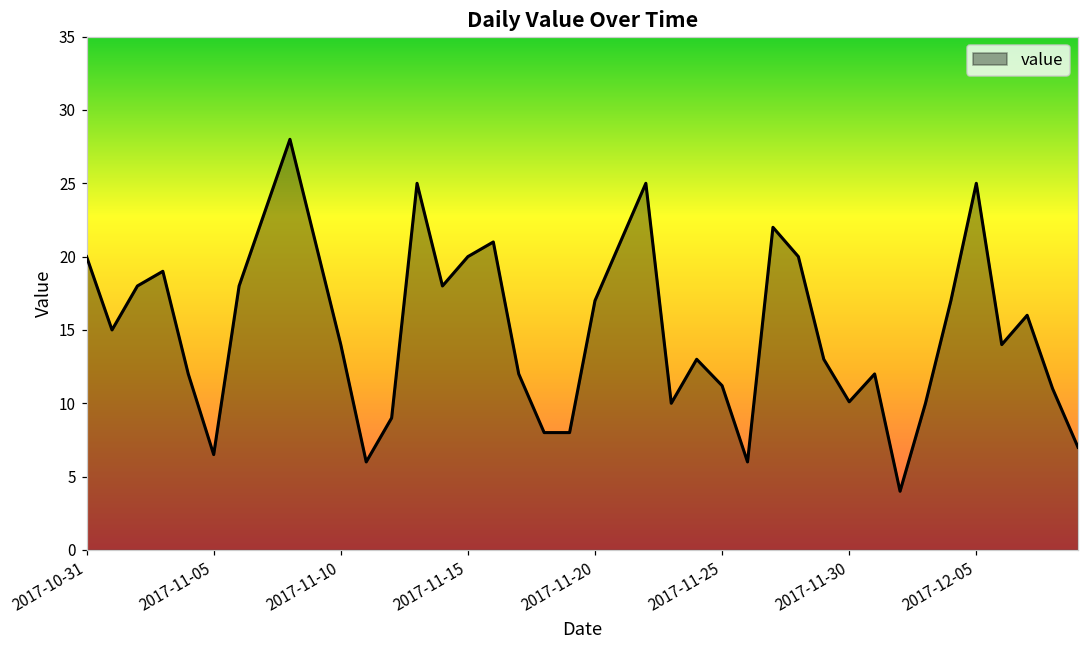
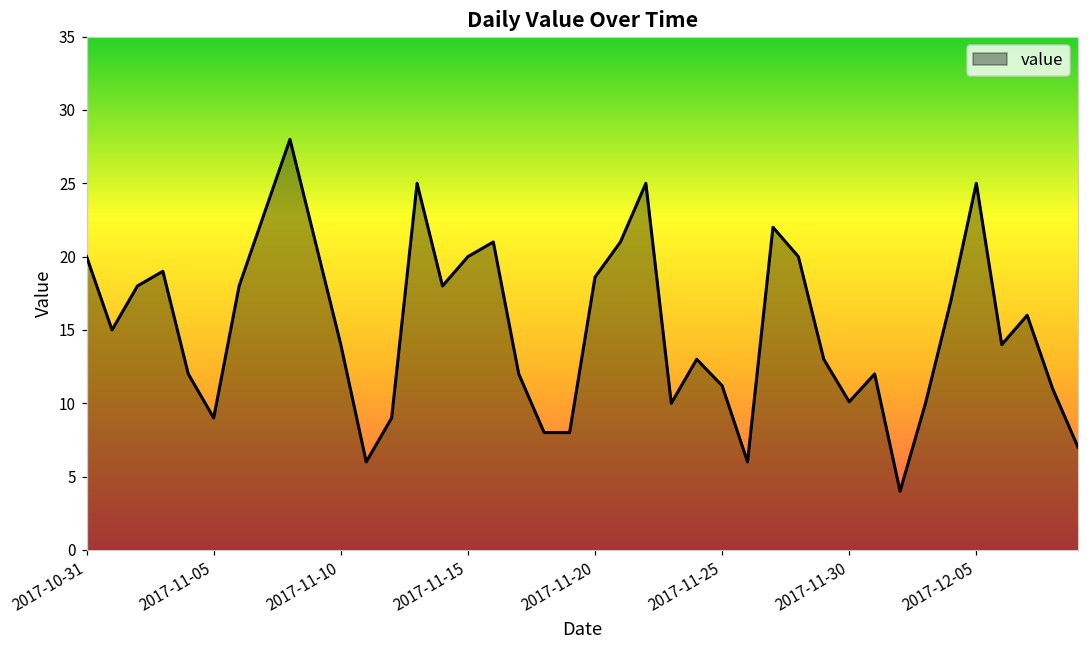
2017-11-05: 6.5 -> 9.0
2017-11-20: 17.0 -> 18.6
